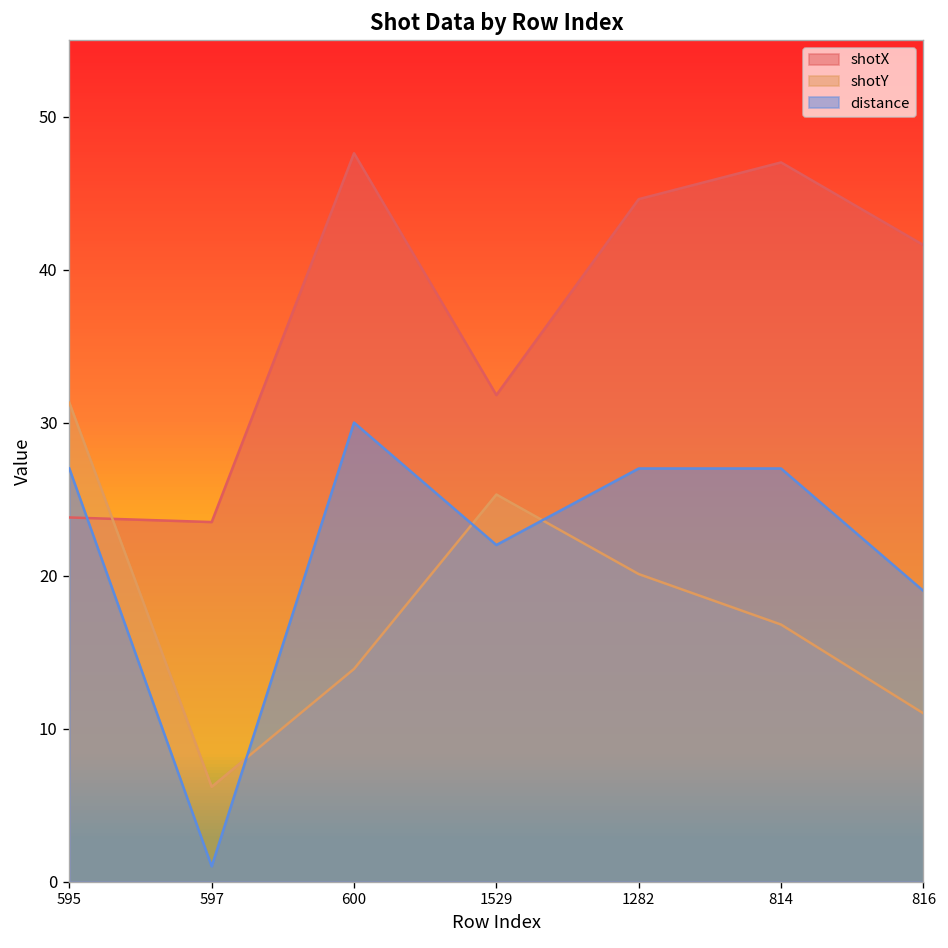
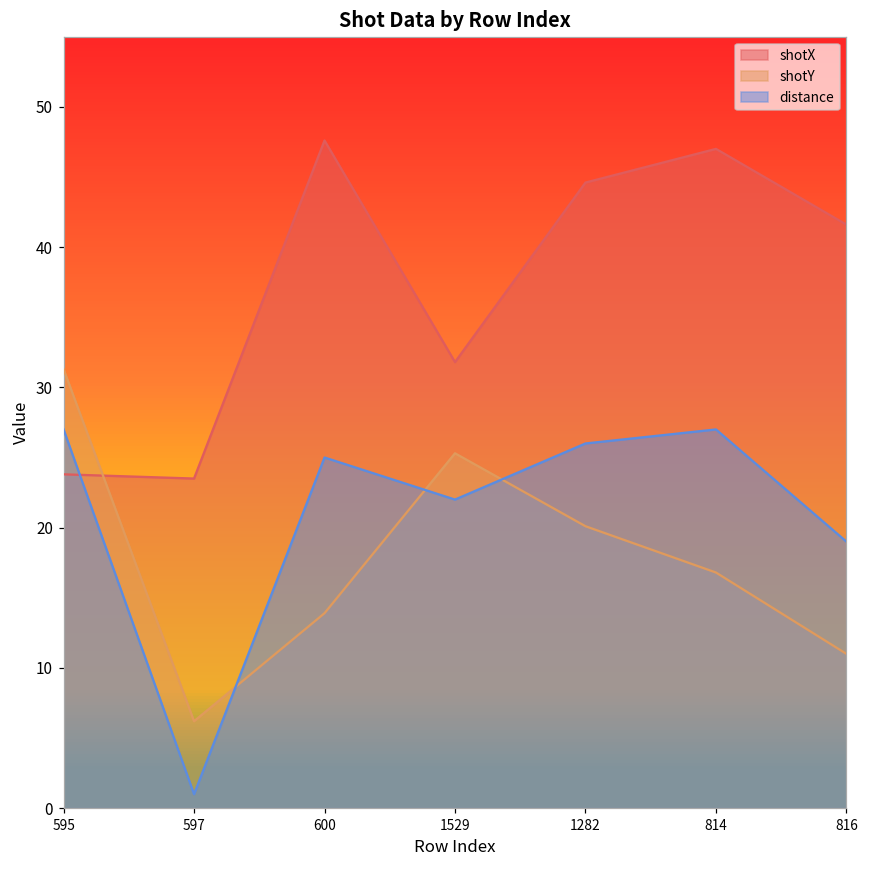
distance, 600: 30 -> 25
distance, 1282: 27 -> 26
